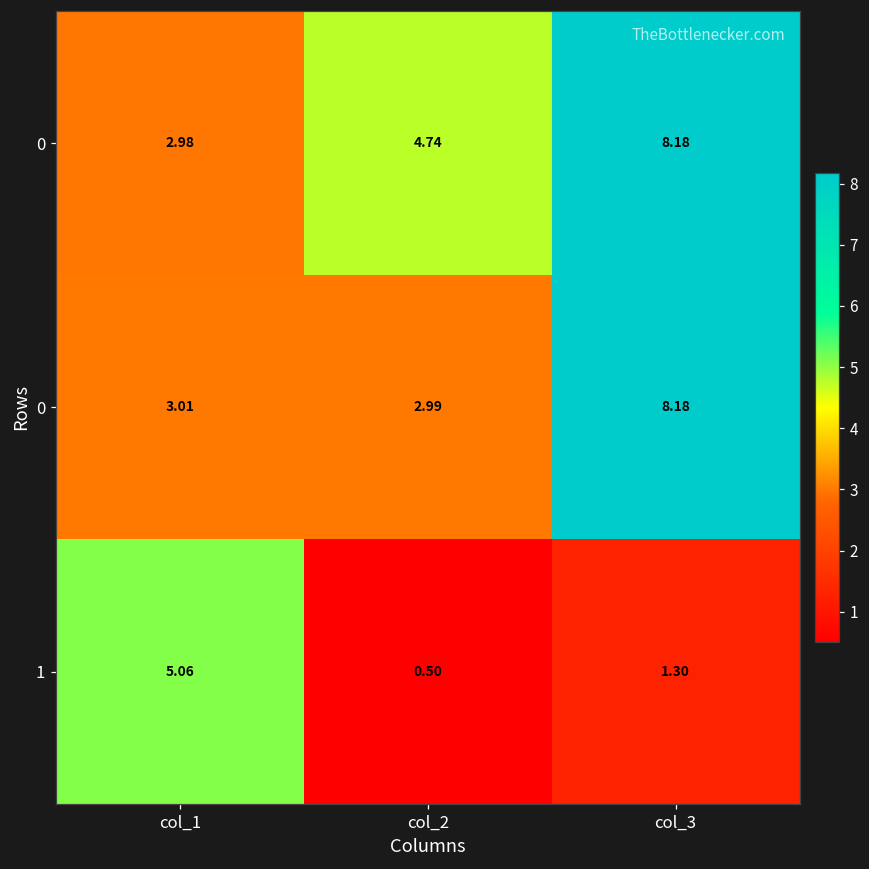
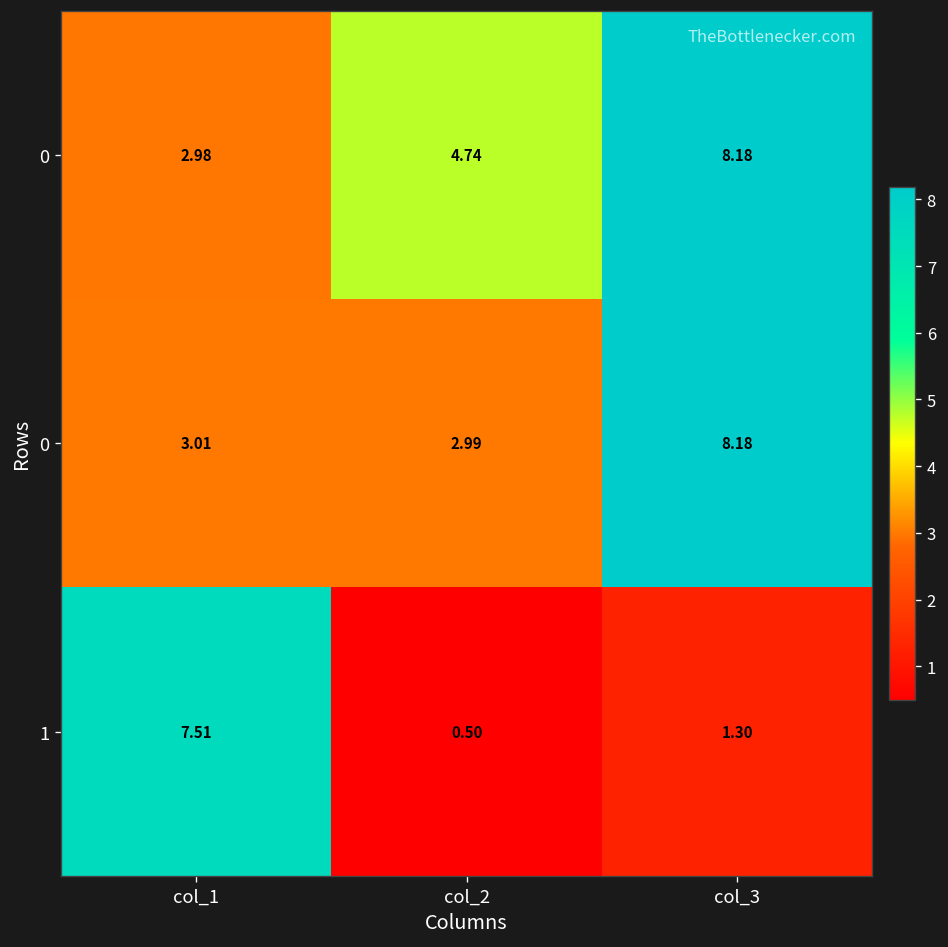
1, col_1: 5.06 -> 7.51
